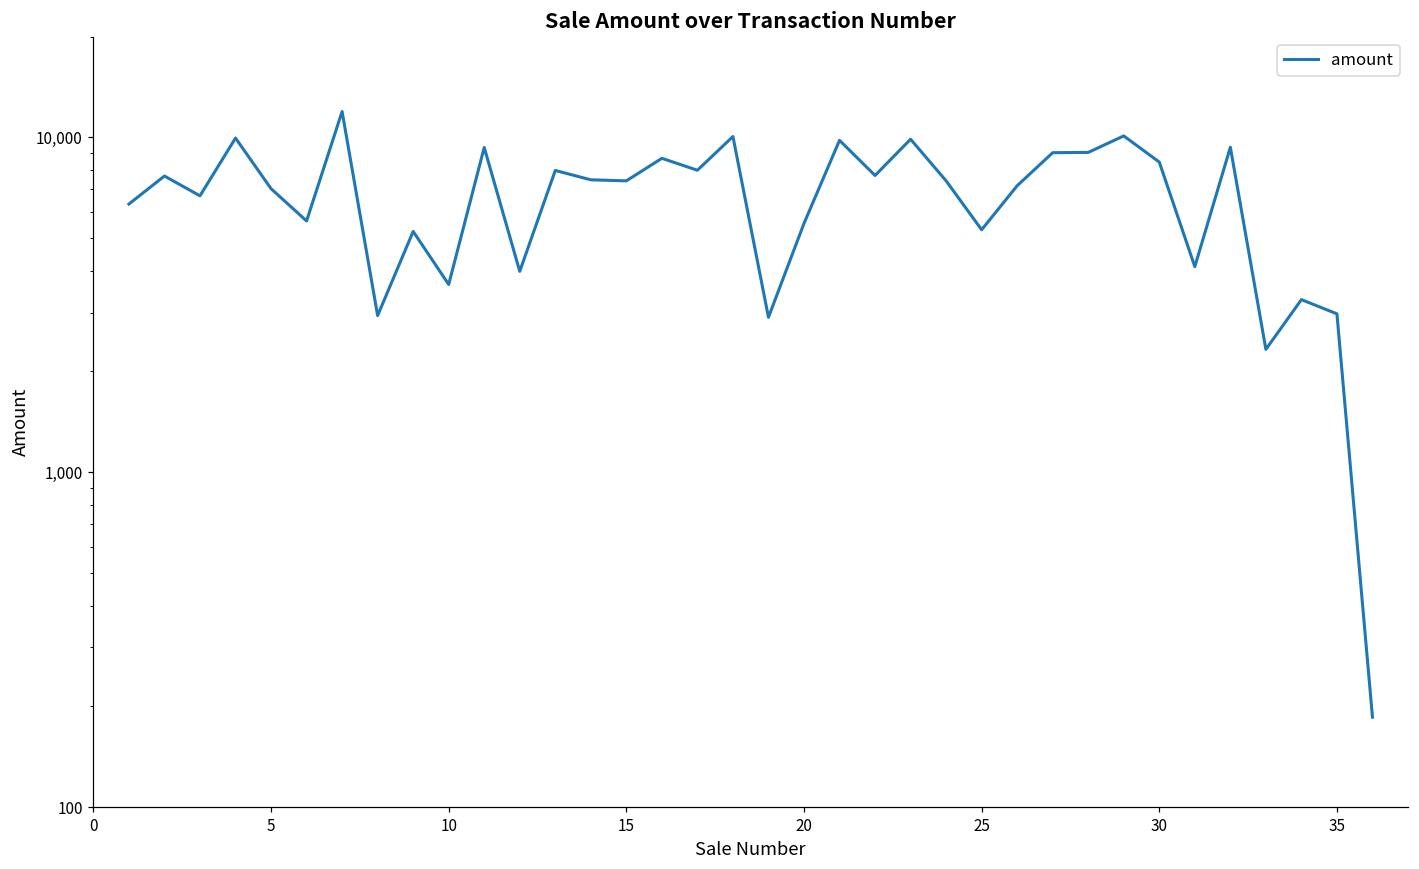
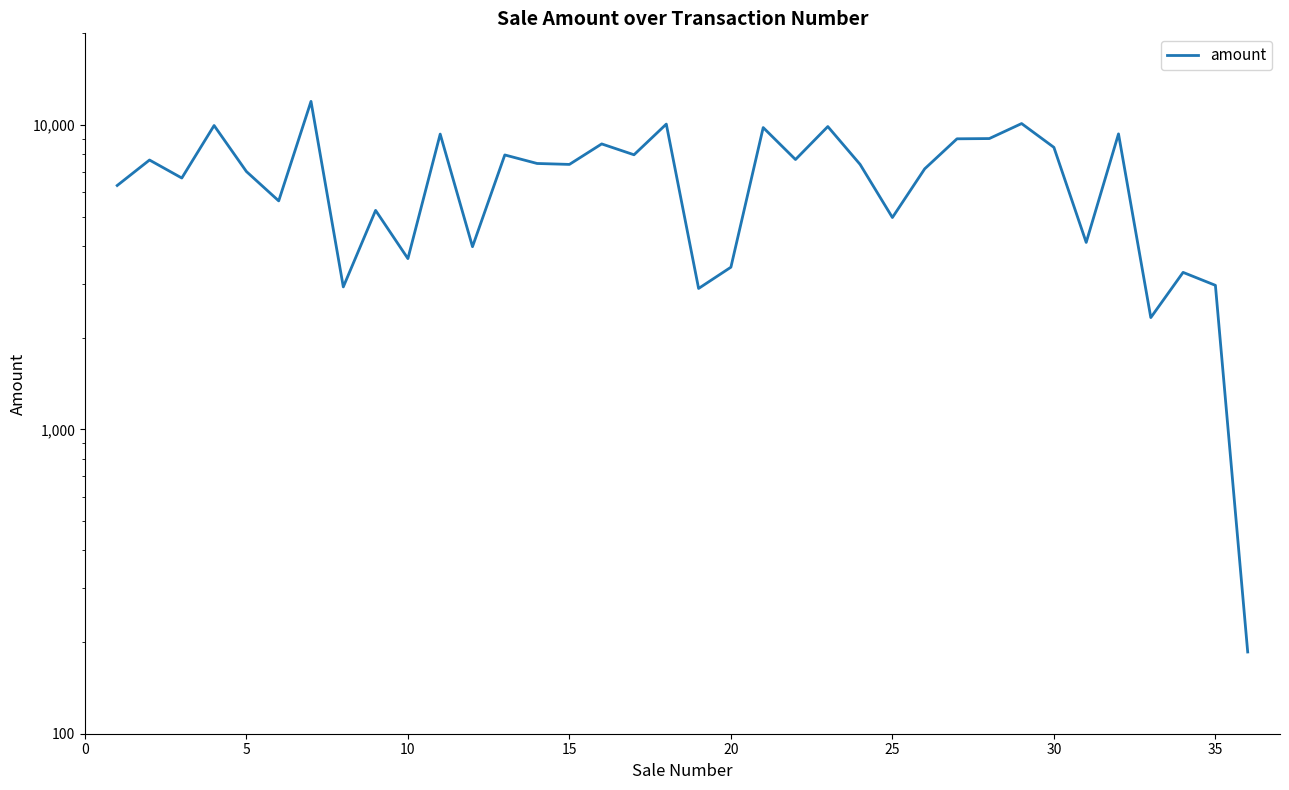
20: 5,500 -> 3,400
25: 5,300 -> 5,000
